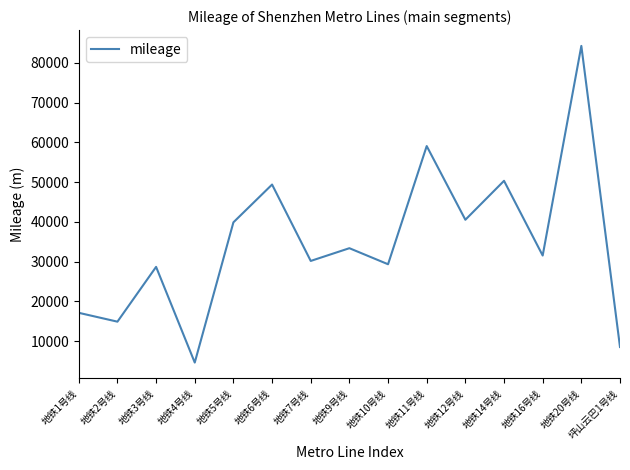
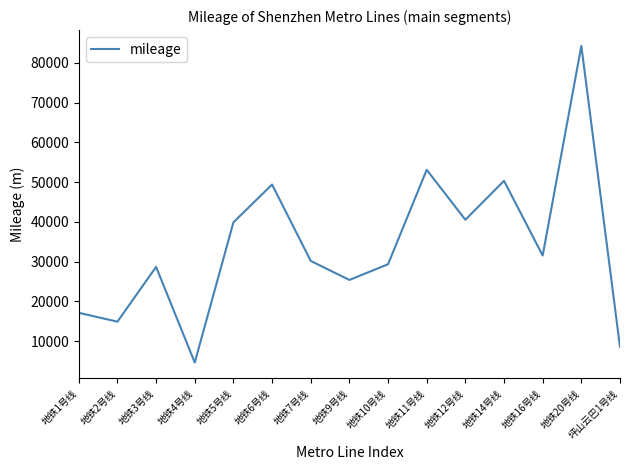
地铁9号线: 33000 -> 25000
地铁11号线: 59000 -> 53000
